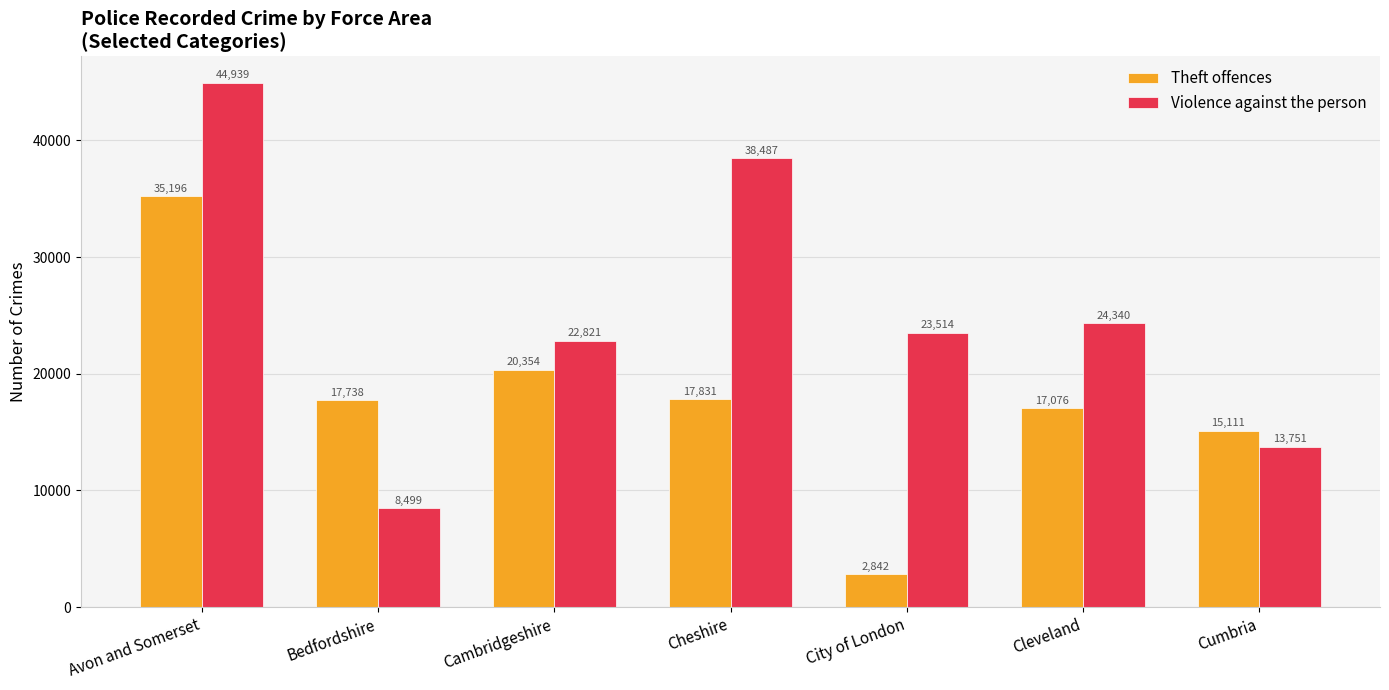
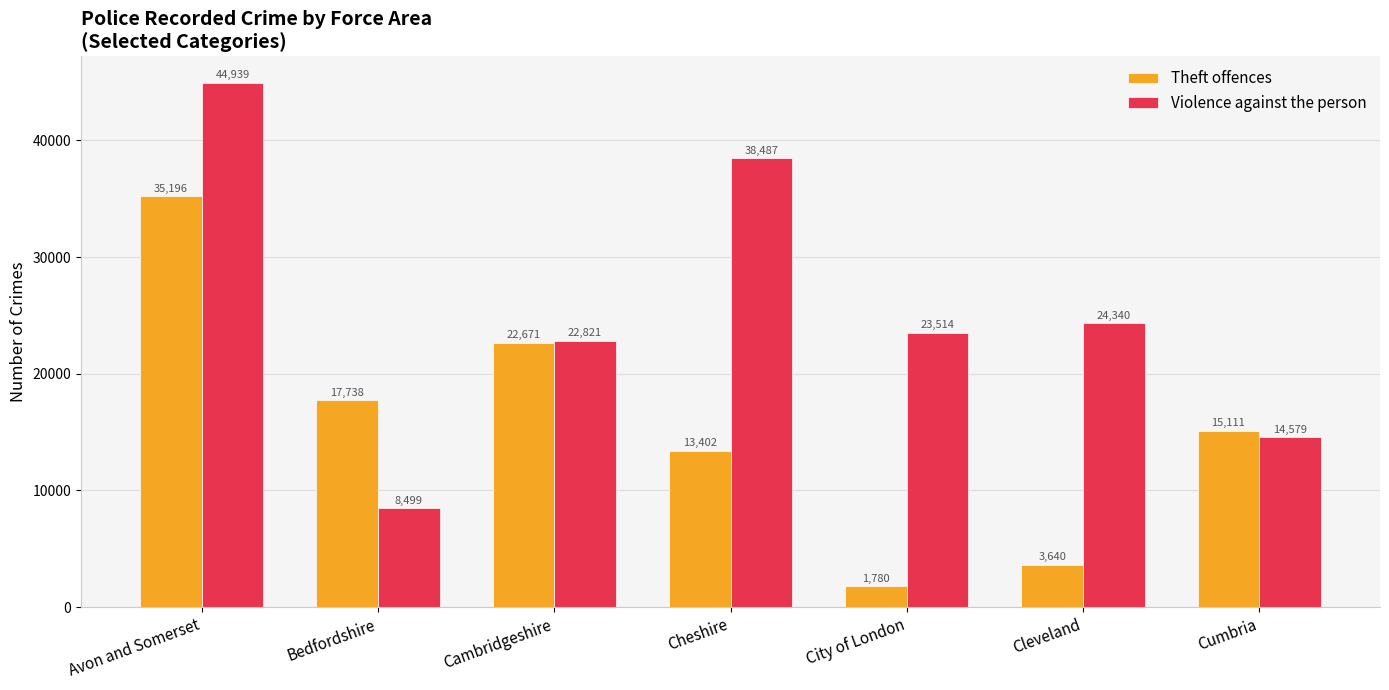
Theft offences, Cambridgeshire: 20,354 -> 22,671
Theft offences, Cheshire: 17,831 -> 13,402
Theft offences, City of London: 2,842 -> 1,780
Theft offences, Cleveland: 17,076 -> 3,640
Violence against the person, Cumbria: 13,751 -> 14,579
